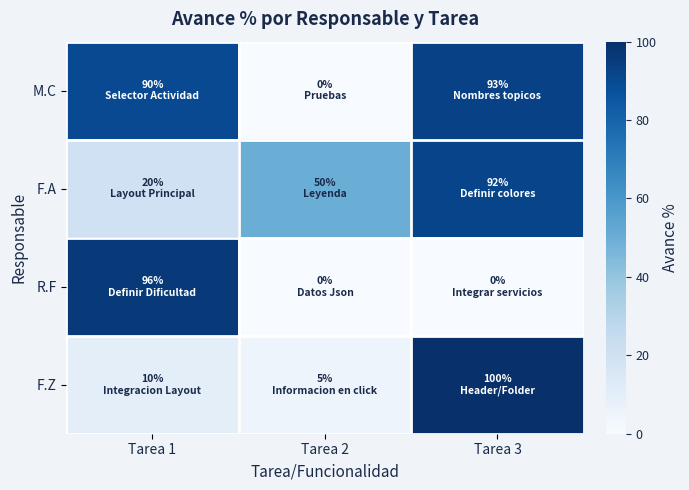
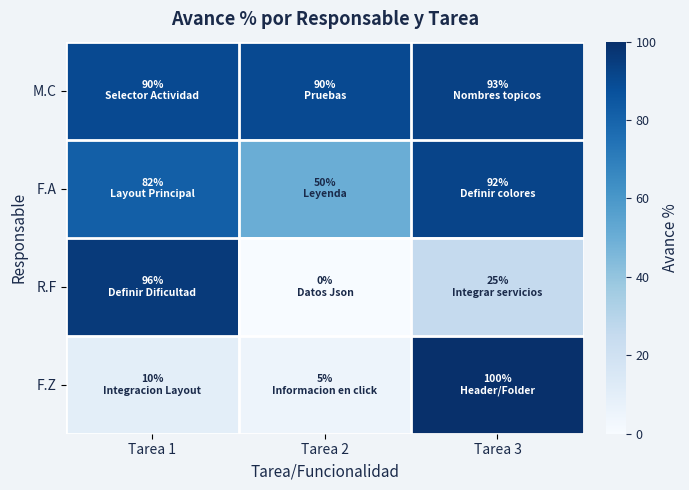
M.C, Tarea 2: 0% -> 90%
F.A, Tarea 1: 20% -> 82%
R.F, Tarea 3: 0% -> 25%
